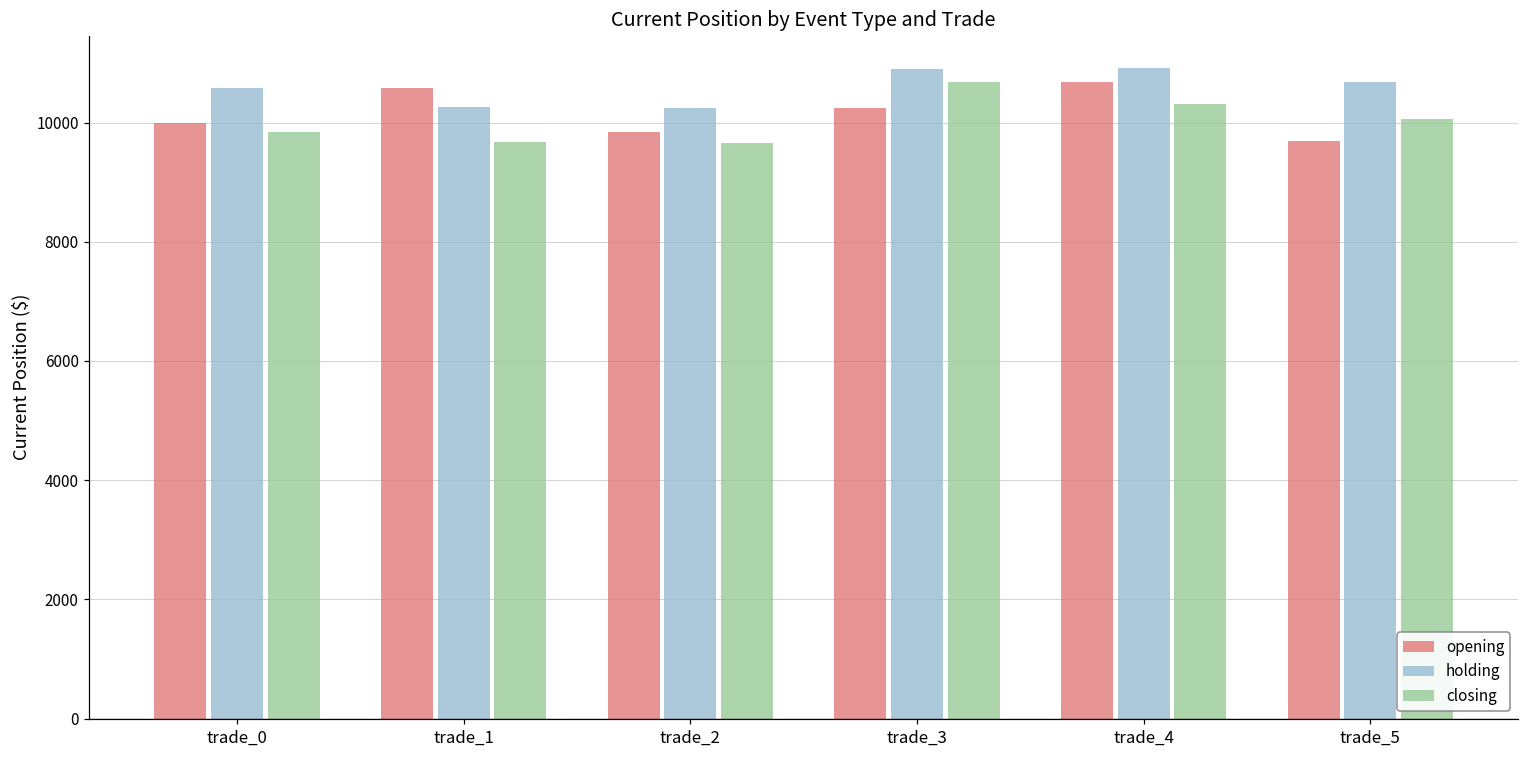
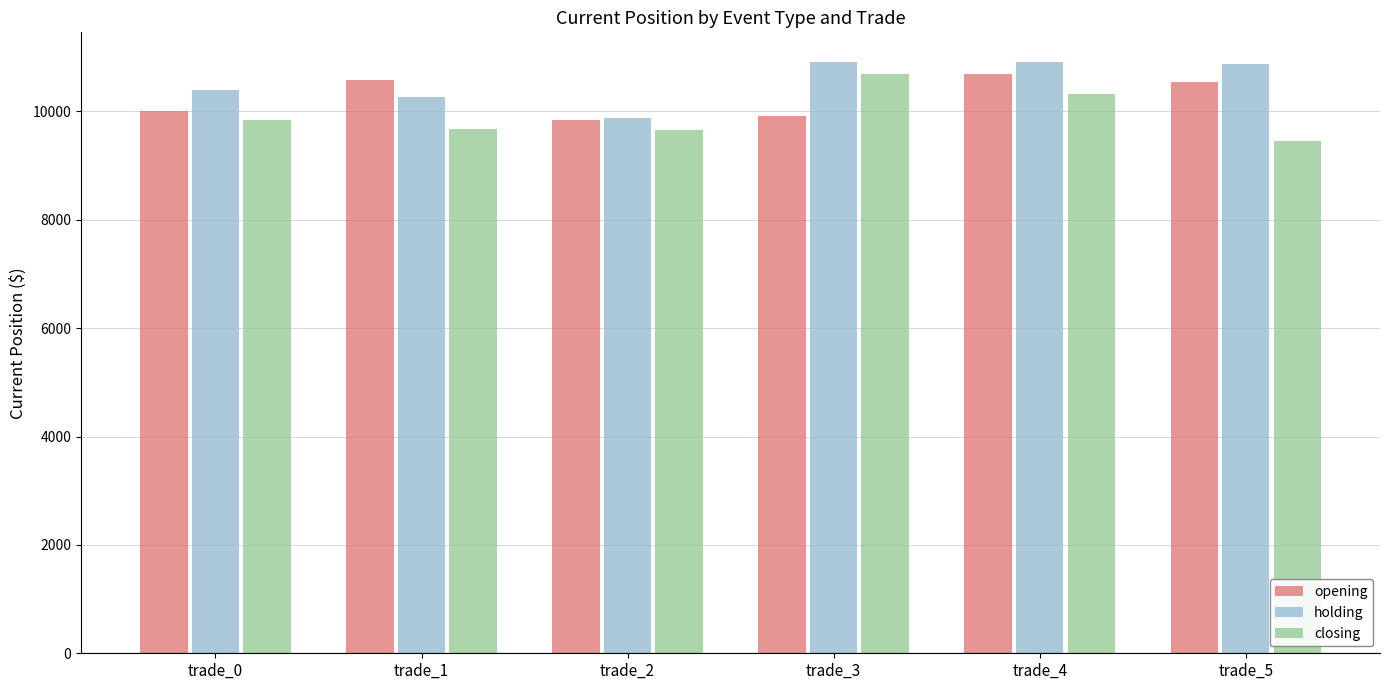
holding, trade_0: 10600 -> 10400
holding, trade_2: 10200 -> 9900
opening, trade_3: 10200 -> 9900
opening, trade_5: 9700 -> 10500
holding, trade_5: 10700 -> 10900
closing, trade_5: 10100 -> 9500
